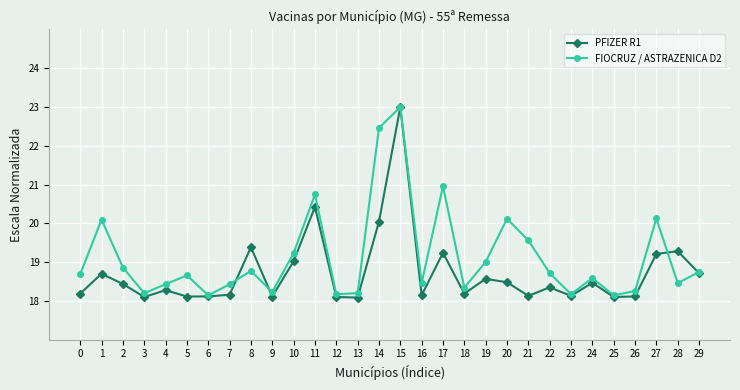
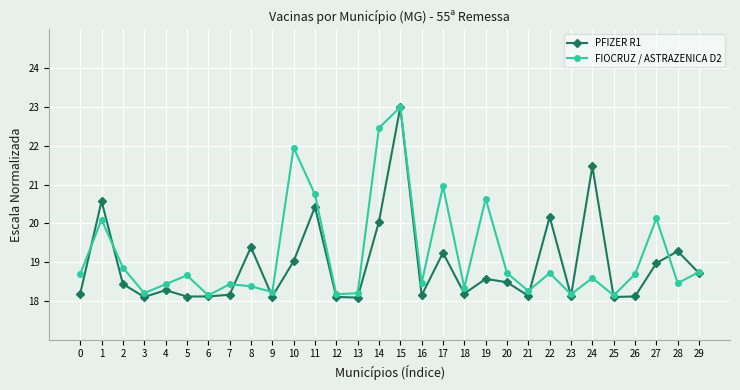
PFIZER R1, 1: 18.7 -> 20.6
FIOCRUZ / ASTRAZENICA D2, 8: 18.8 -> 18.4
FIOCRUZ / ASTRAZENICA D2, 10: 19.2 -> 22.0
FIOCRUZ / ASTRAZENICA D2, 19: 19.0 -> 20.6
FIOCRUZ / ASTRAZENICA D2, 20: 20.1 -> 18.7
FIOCRUZ / ASTRAZENICA D2, 21: 19.6 -> 18.3
PFIZER R1, 22: 18.4 -> 20.2
PFIZER R1, 24: 18.5 -> 21.5
FIOCRUZ / ASTRAZENICA D2, 26: 18.3 -> 18.7
PFIZER R1, 27: 19.2 -> 19.0
